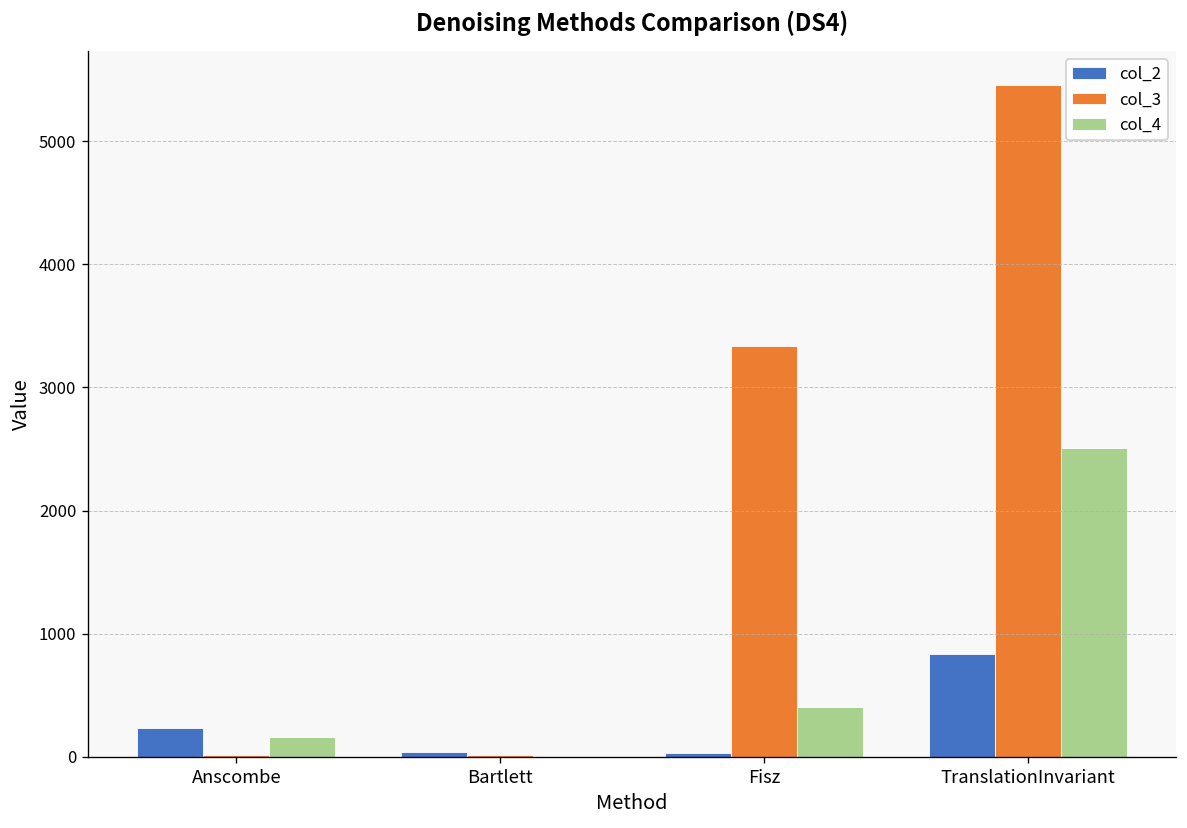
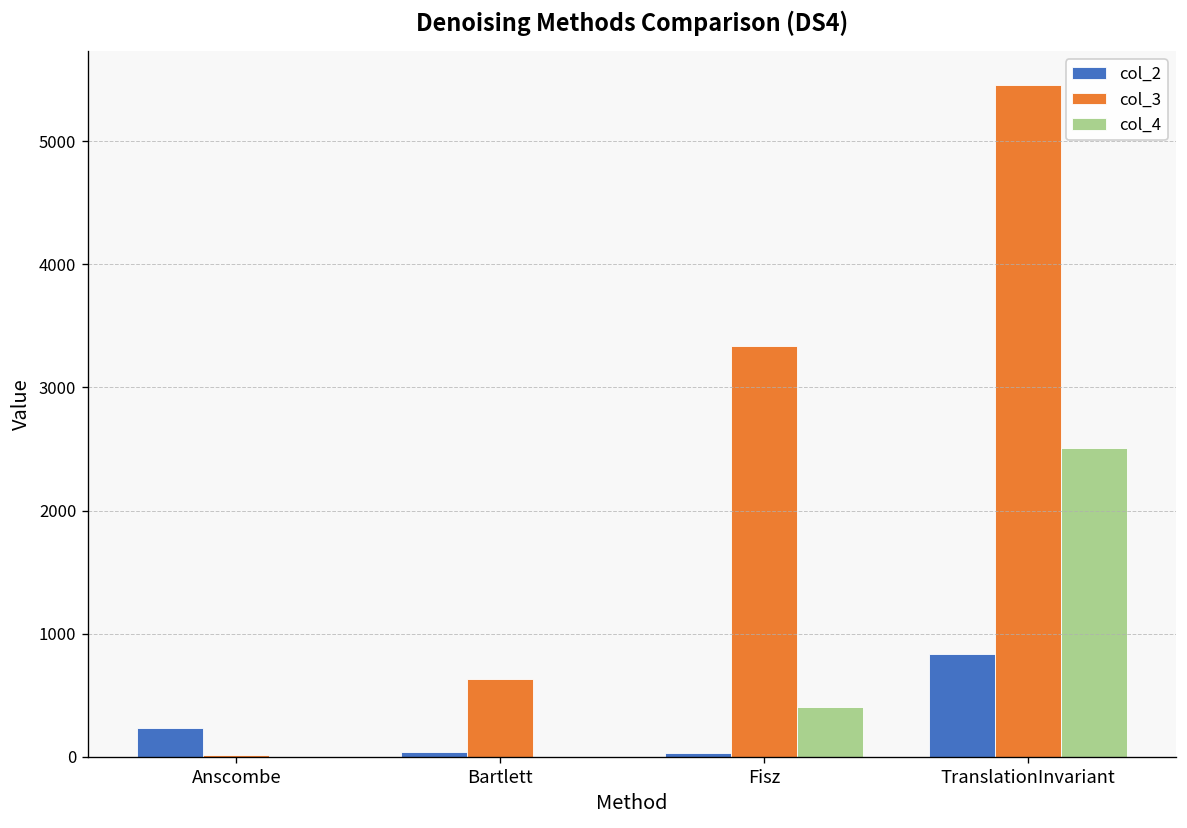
col_4, Anscombe: 160 -> 0
col_3, Bartlett: 20 -> 630
